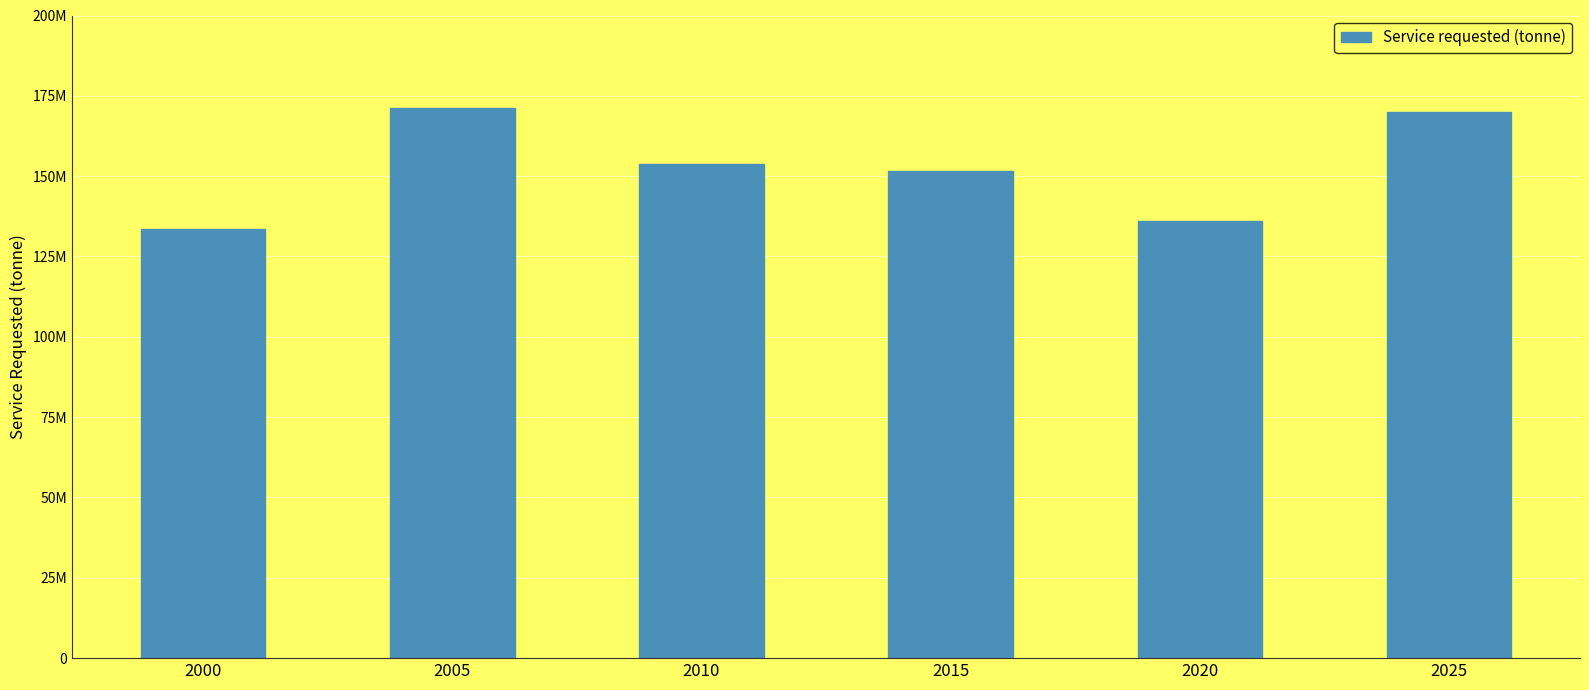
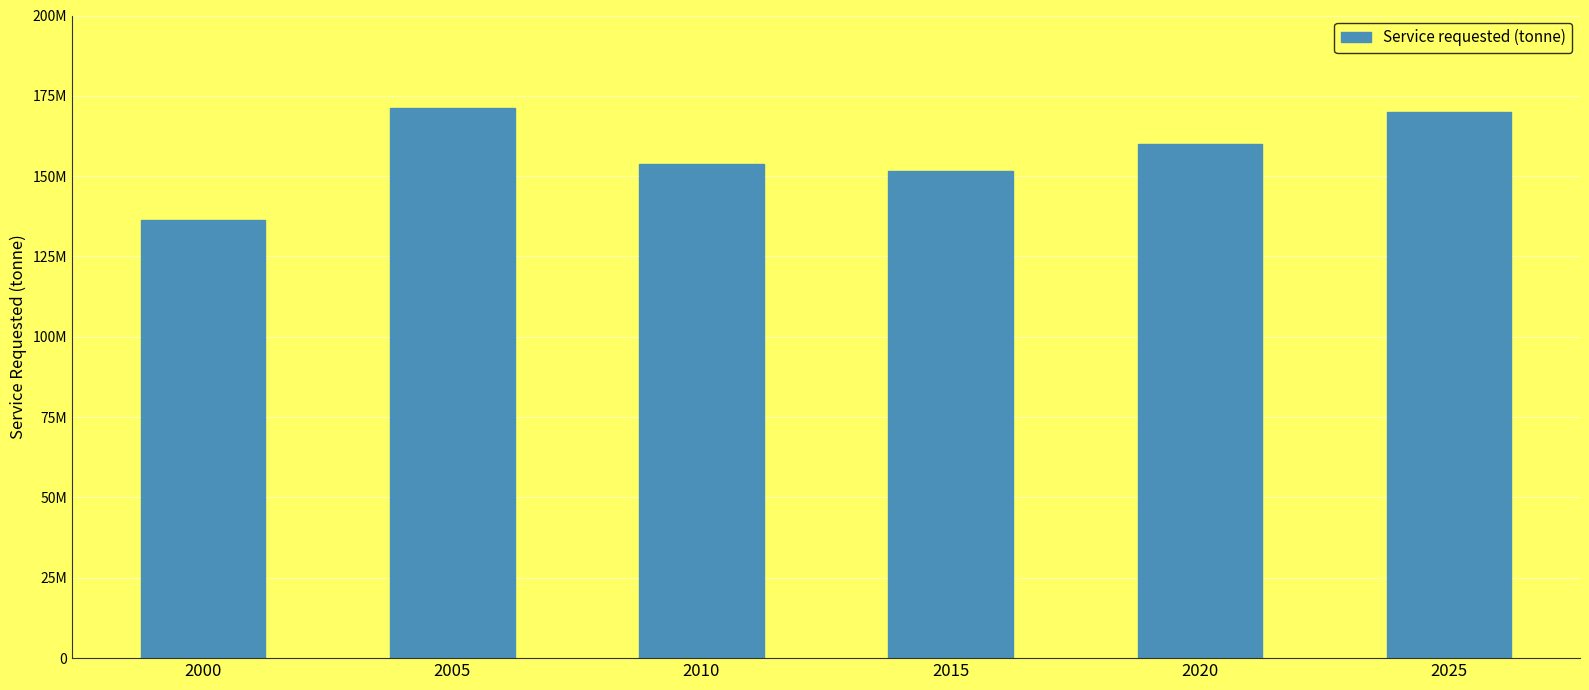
2000: 133000000 -> 136000000
2020: 136000000 -> 160000000
